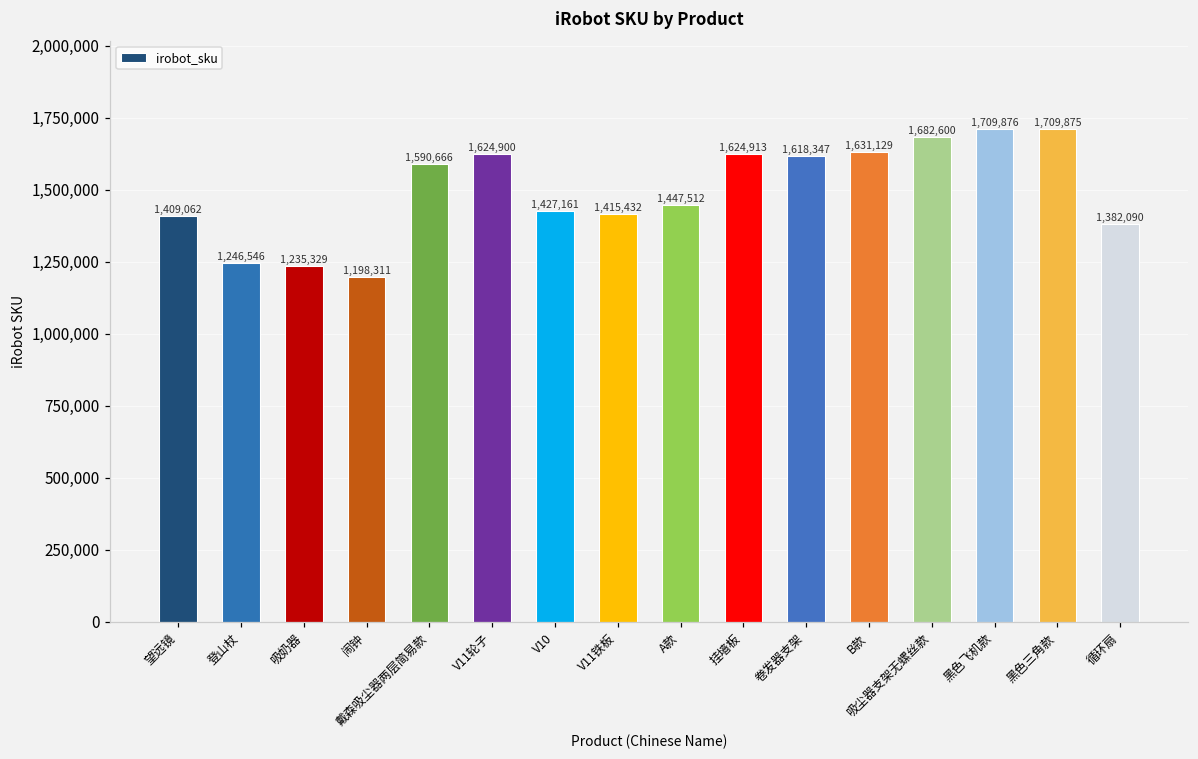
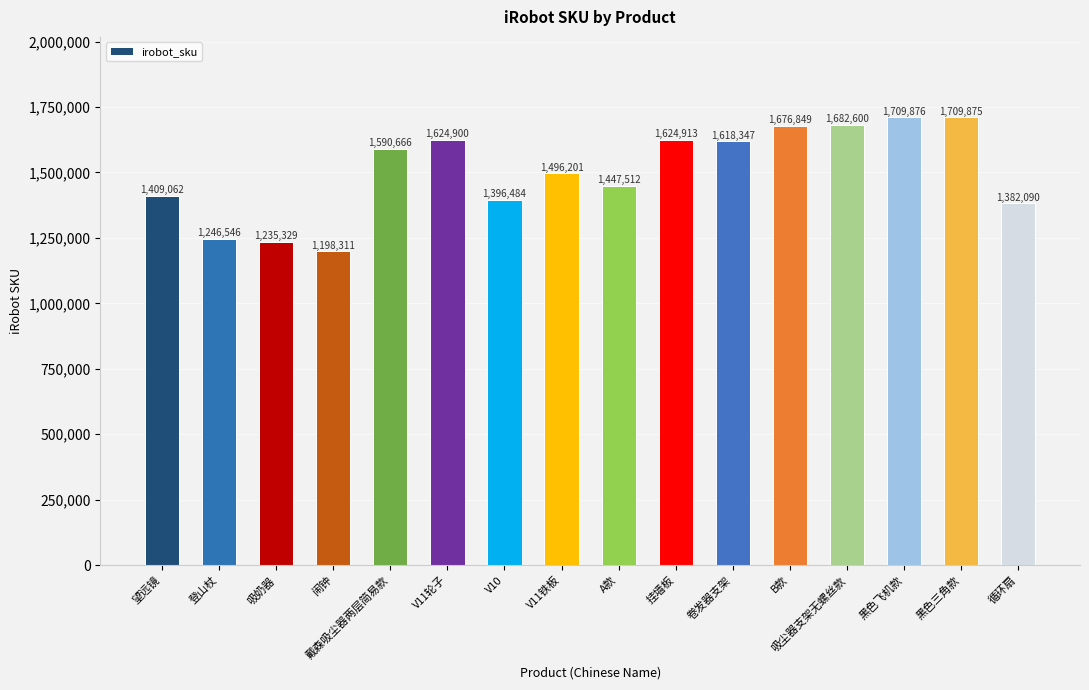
V10: 1,427,161 -> 1,396,484
V11铁板: 1,415,432 -> 1,496,201
B款: 1,631,129 -> 1,676,849
